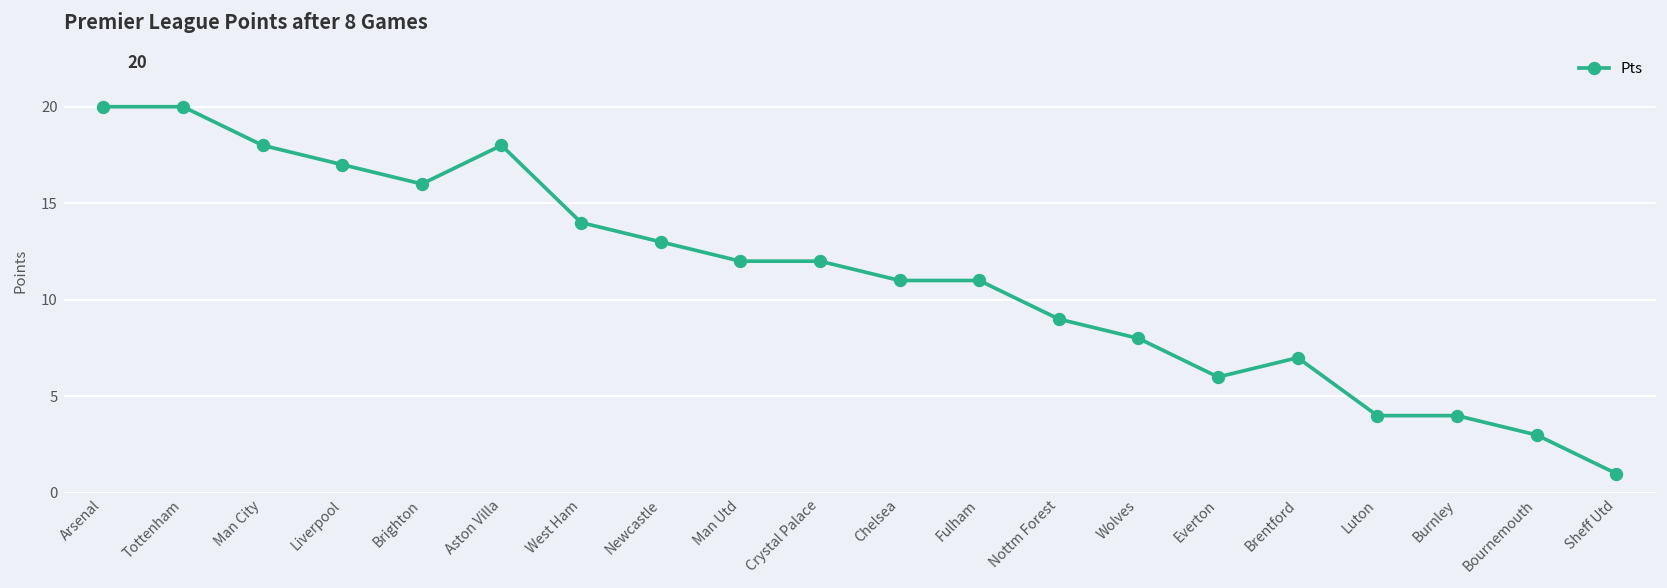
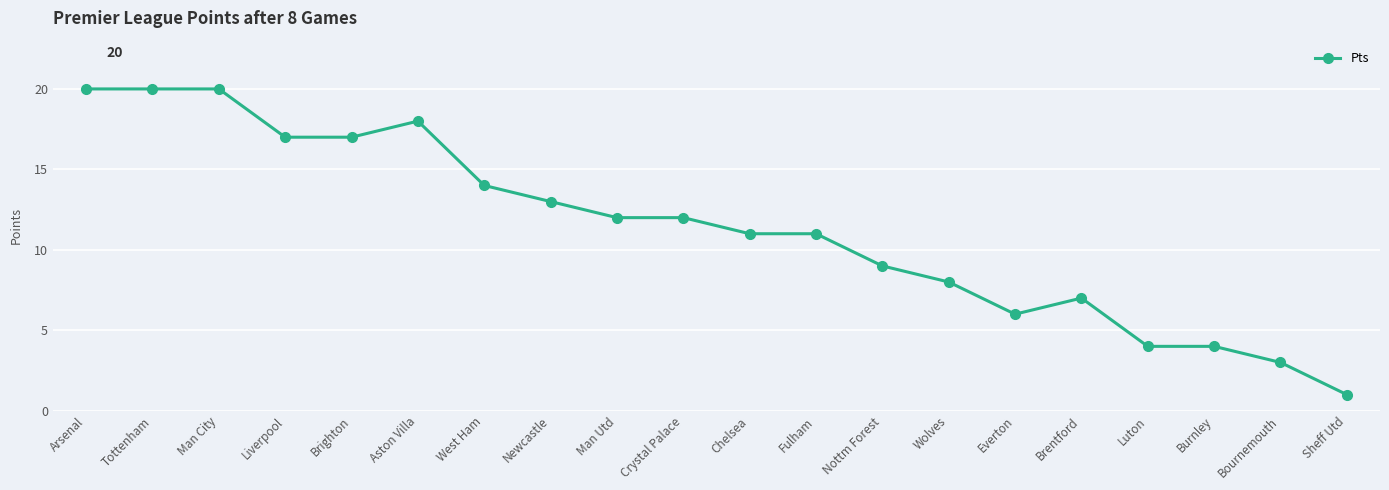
Man City: 18 -> 20
Brighton: 16 -> 17
